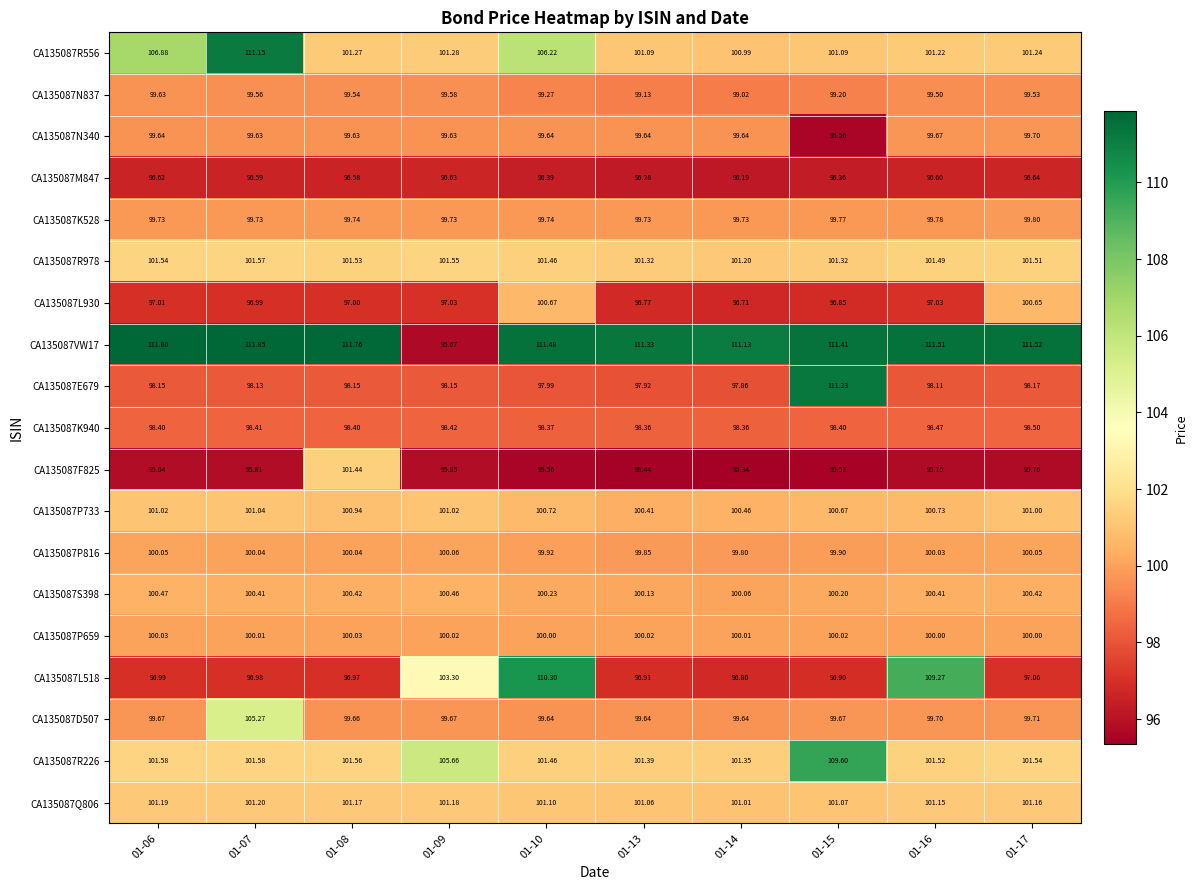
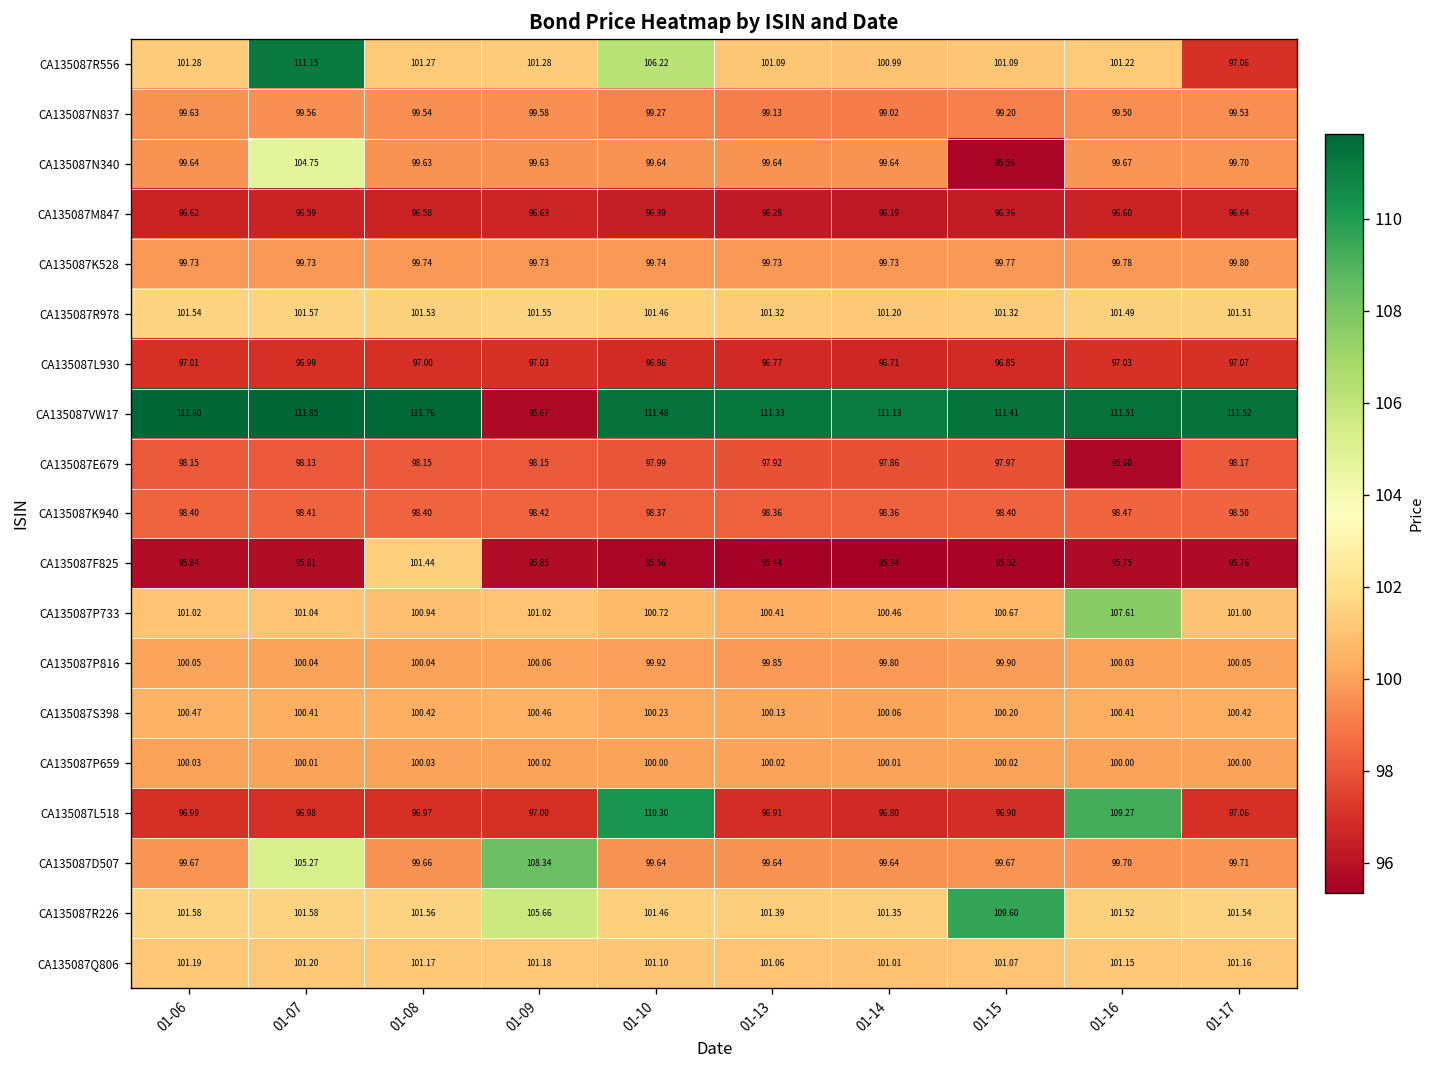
CA135087R556, 01-06: 106.88 -> 101.28
CA135087R556, 01-17: 101.24 -> 97.06
CA135087N340, 01-07: 99.63 -> 104.75
CA135087L930, 01-10: 100.67 -> 96.86
CA135087L930, 01-17: 100.65 -> 97.07
CA135087E679, 01-15: 111.23 -> 97.97
CA135087E679, 01-16: 98.11 -> 95.60
CA135087P733, 01-16: 100.73 -> 107.61
CA135087L518, 01-09: 103.30 -> 97.00
CA135087D507, 01-09: 99.67 -> 108.34
